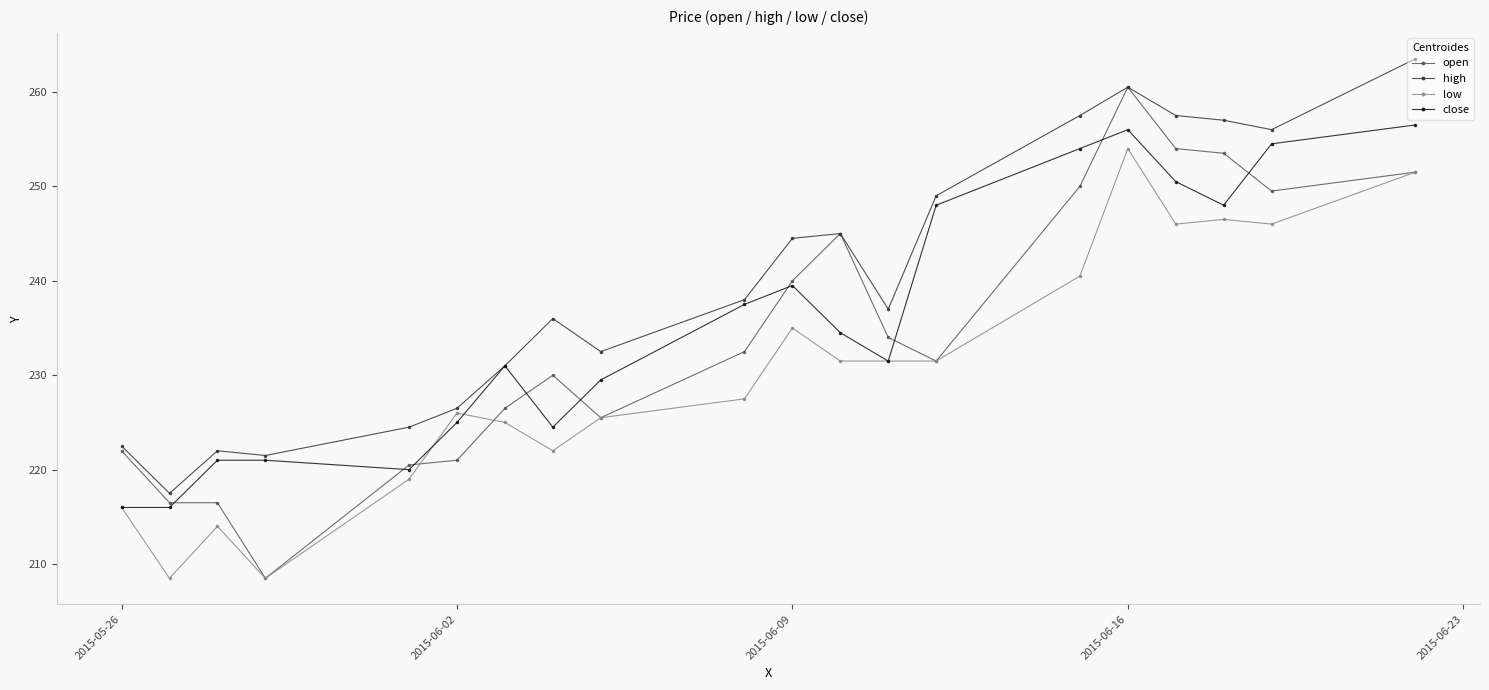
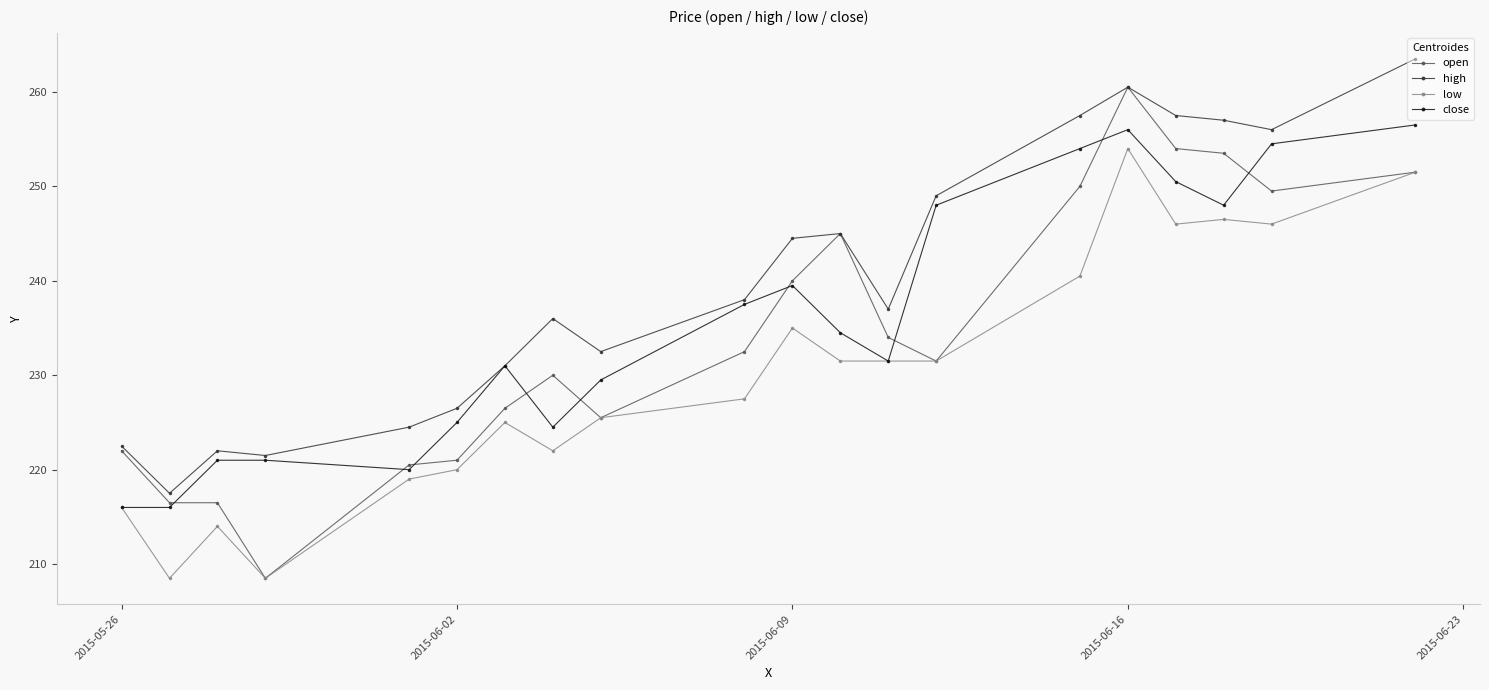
low, 2015-06-02: 226 -> 220
